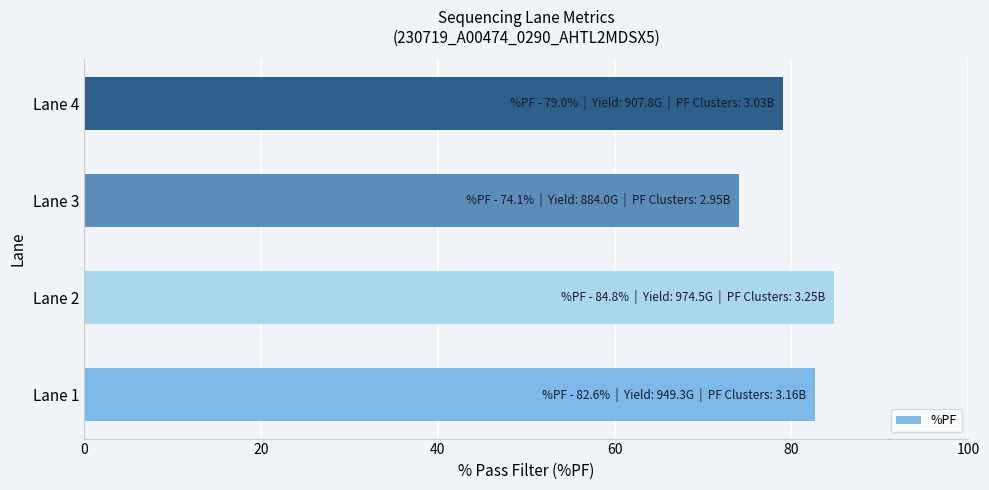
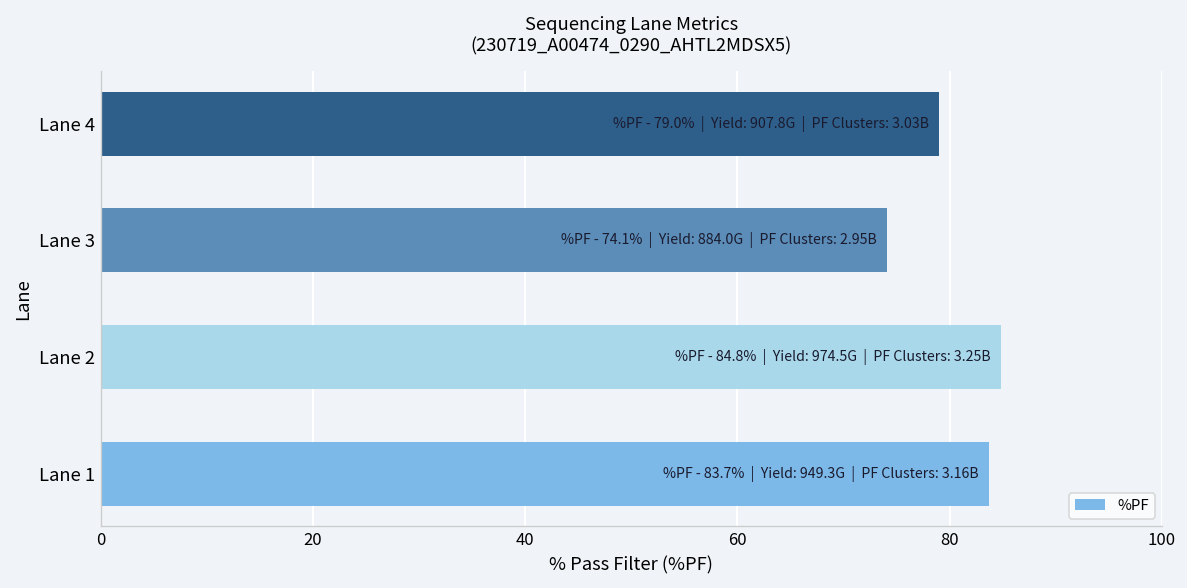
Lane 1: 82.6% -> 83.7%
